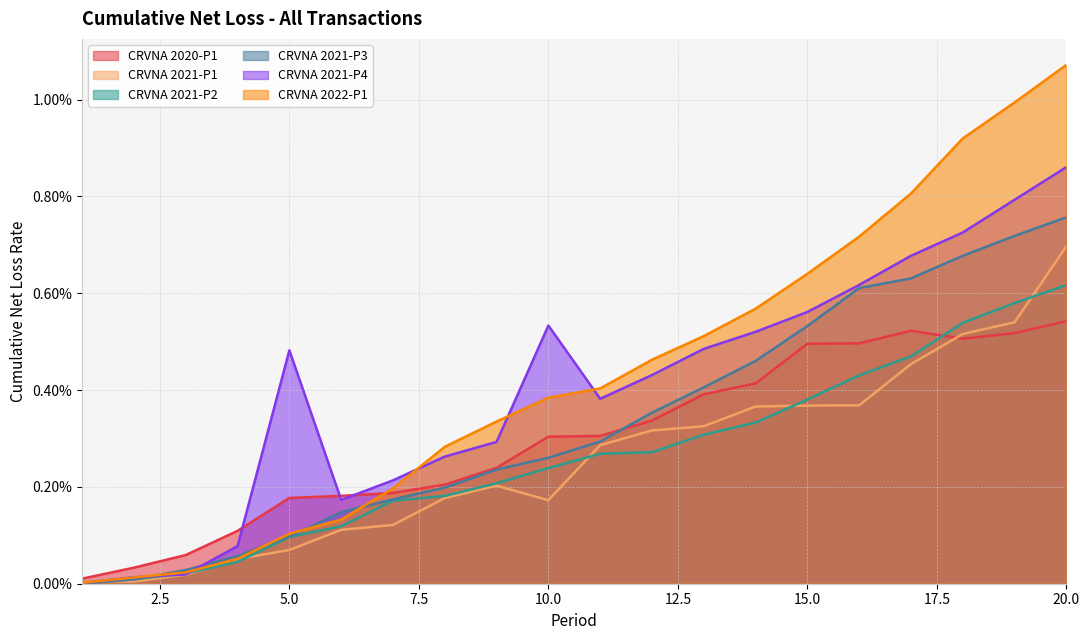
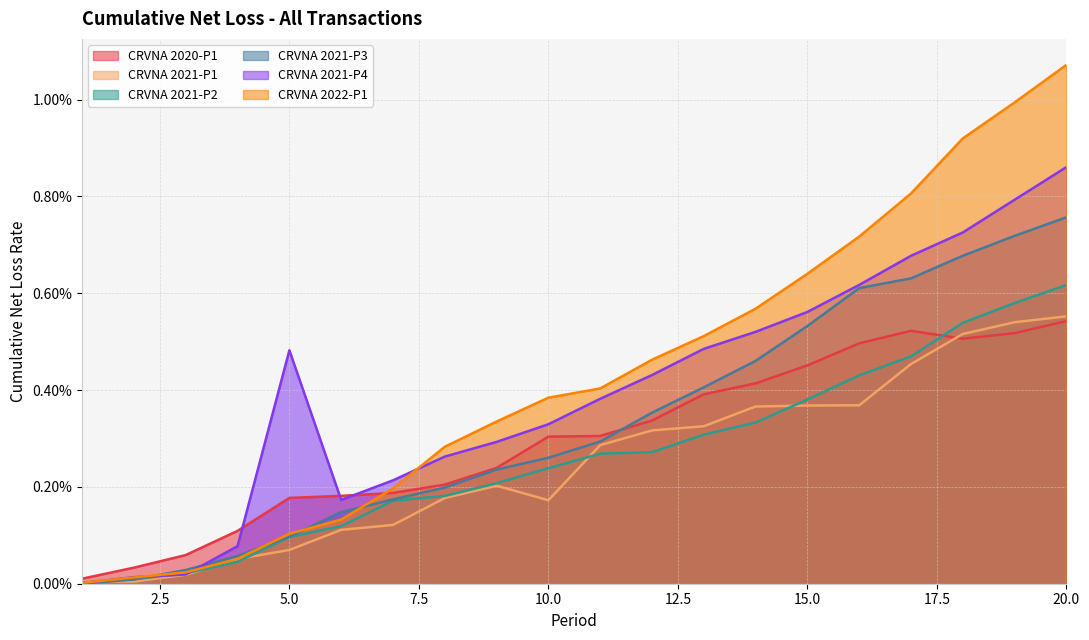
CRVNA 2021-P4, 10.0: 0.53% -> 0.33%
CRVNA 2020-P1, 15.0: 0.50% -> 0.45%
CRVNA 2021-P1, 20.0: 0.70% -> 0.55%
